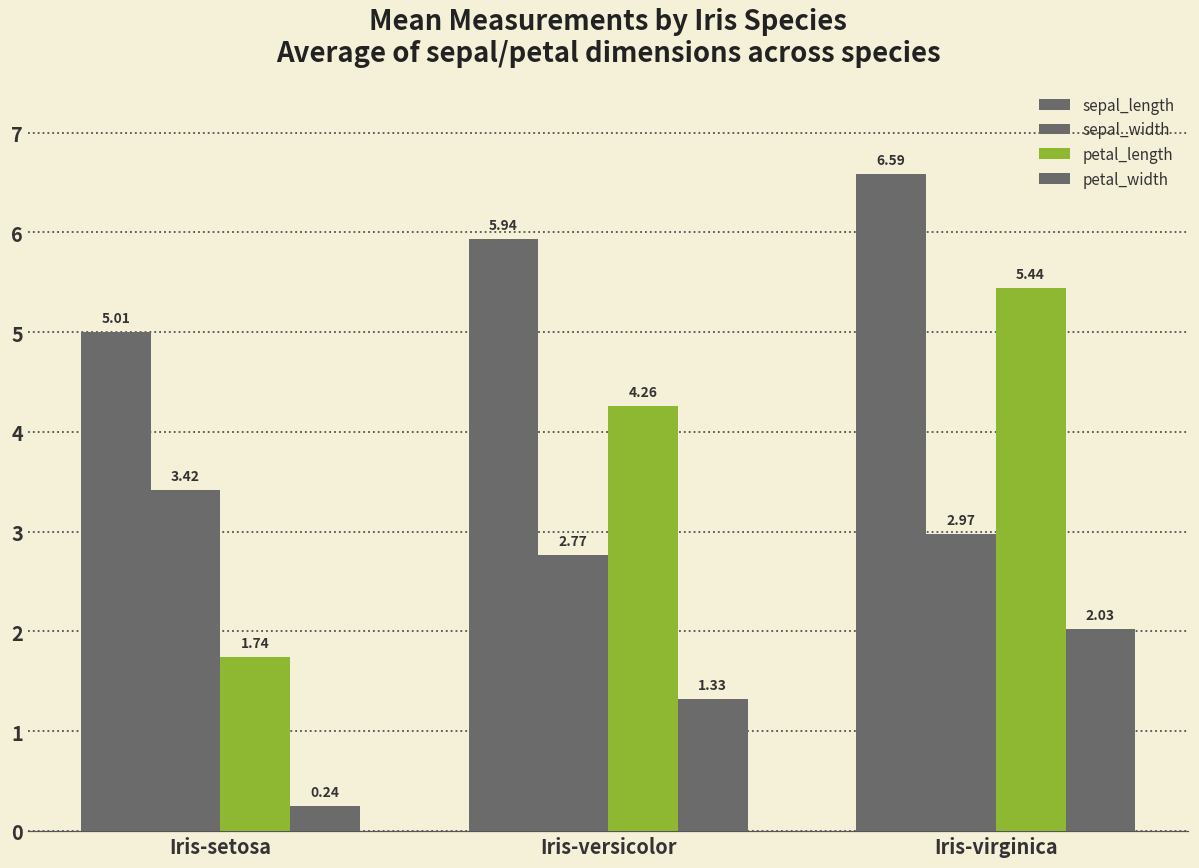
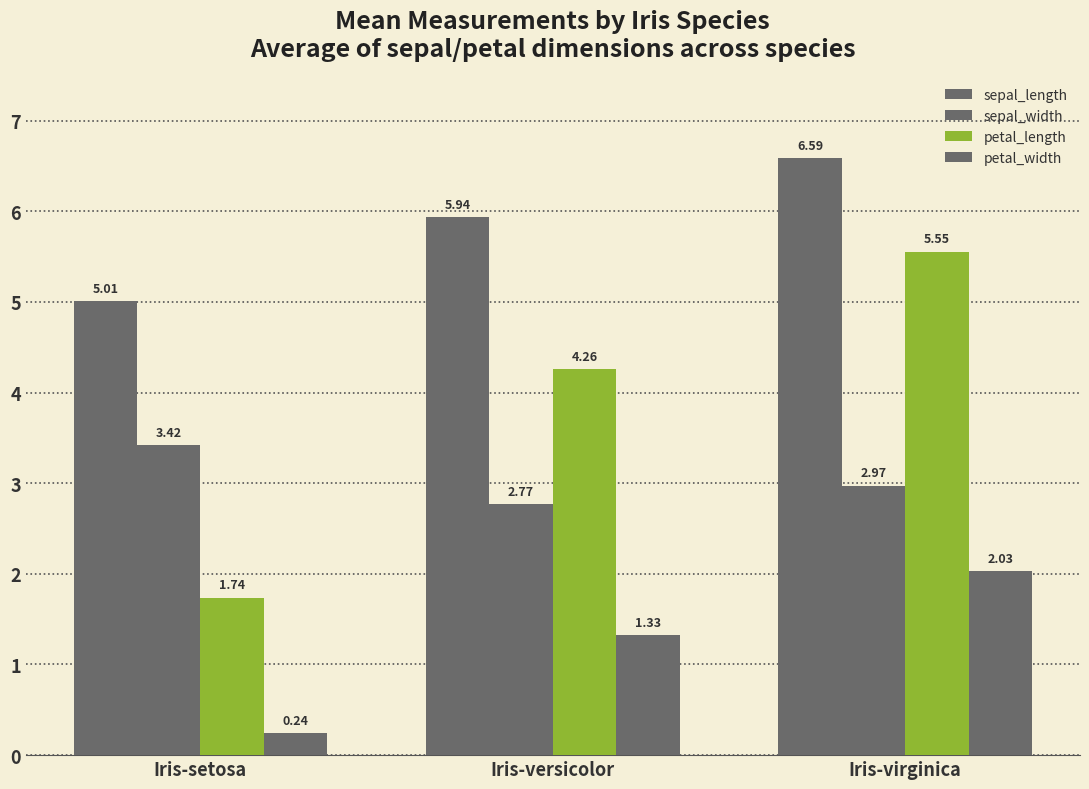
petal_length, Iris-virginica: 5.44 -> 5.55
